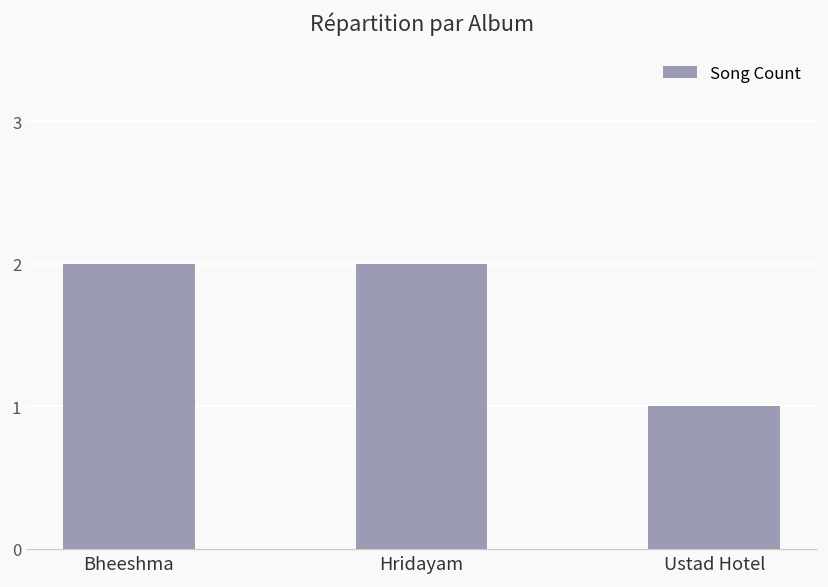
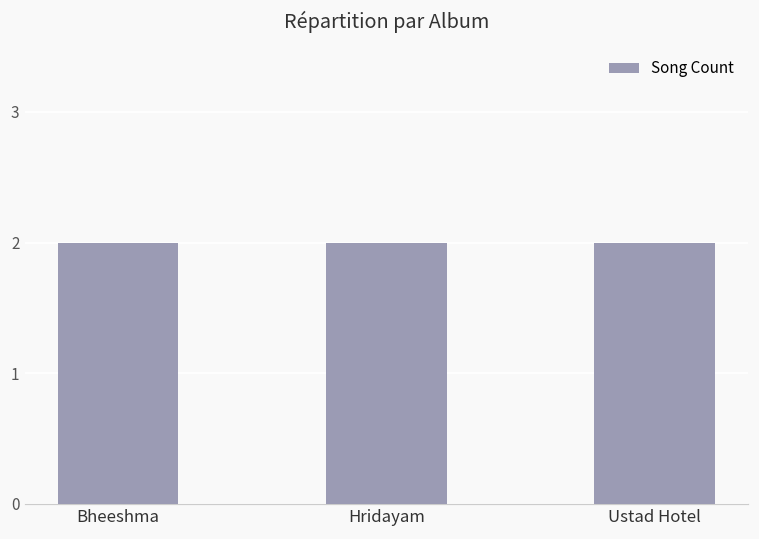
Ustad Hotel: 1 -> 2
